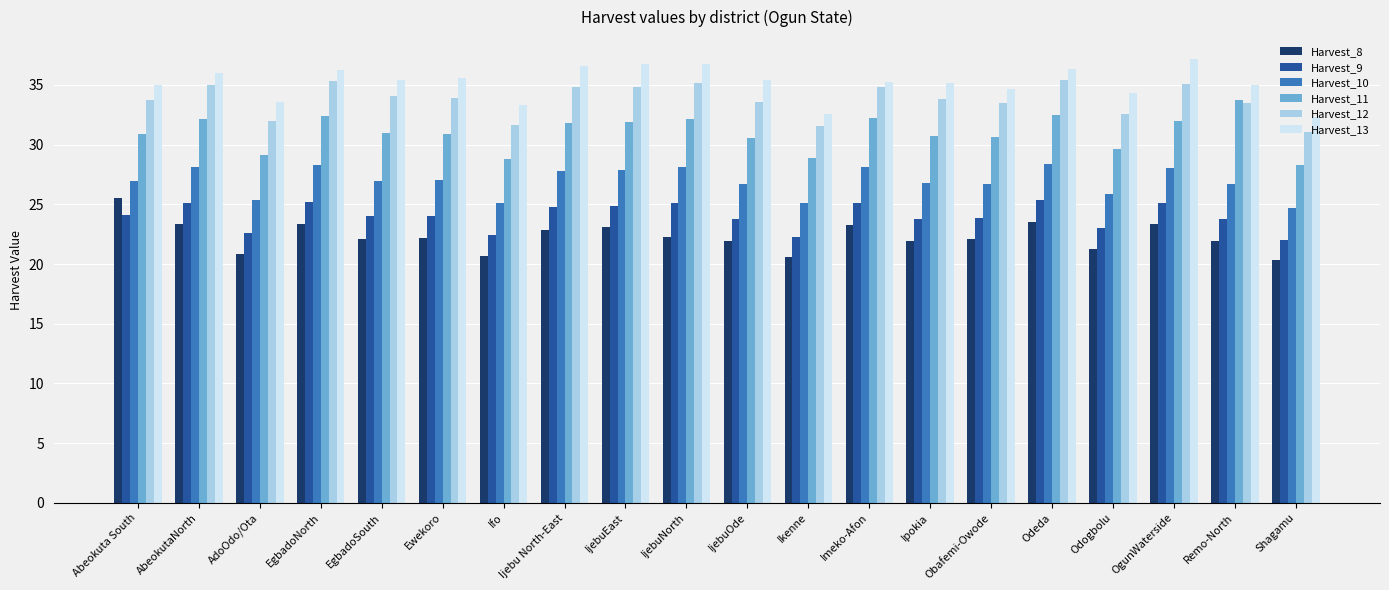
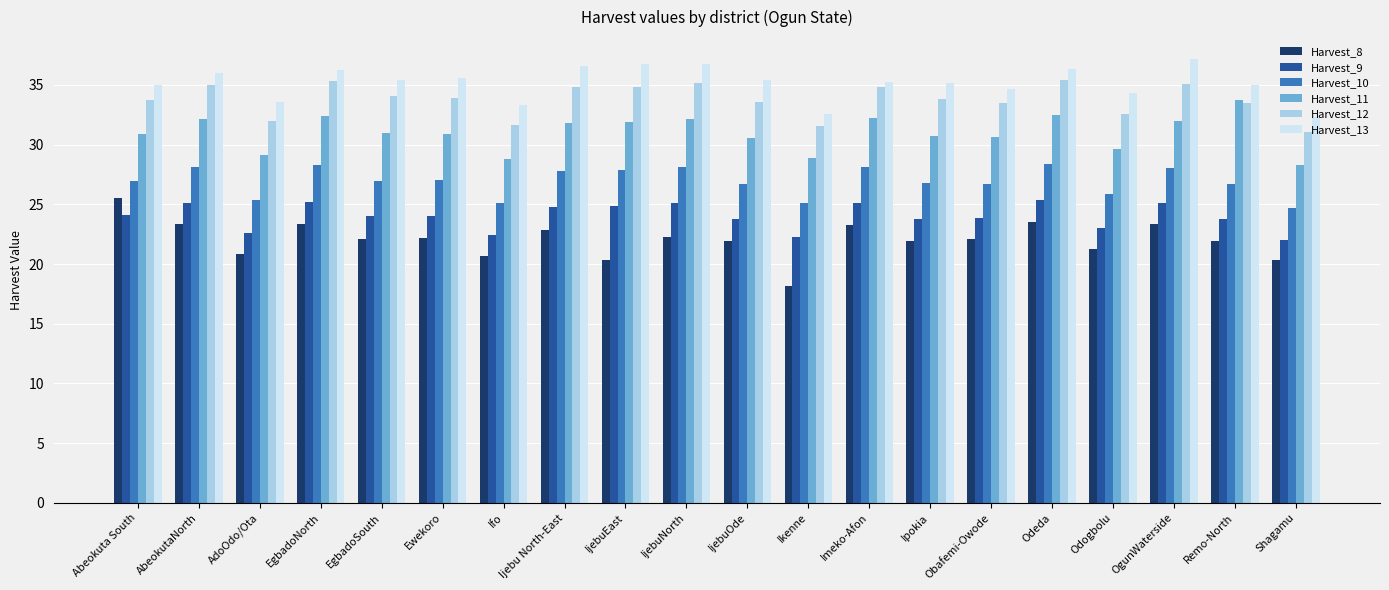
Harvest_8, IjebuEast: 23.1 -> 20.3
Harvest_8, Ikenne: 20.6 -> 18.2
